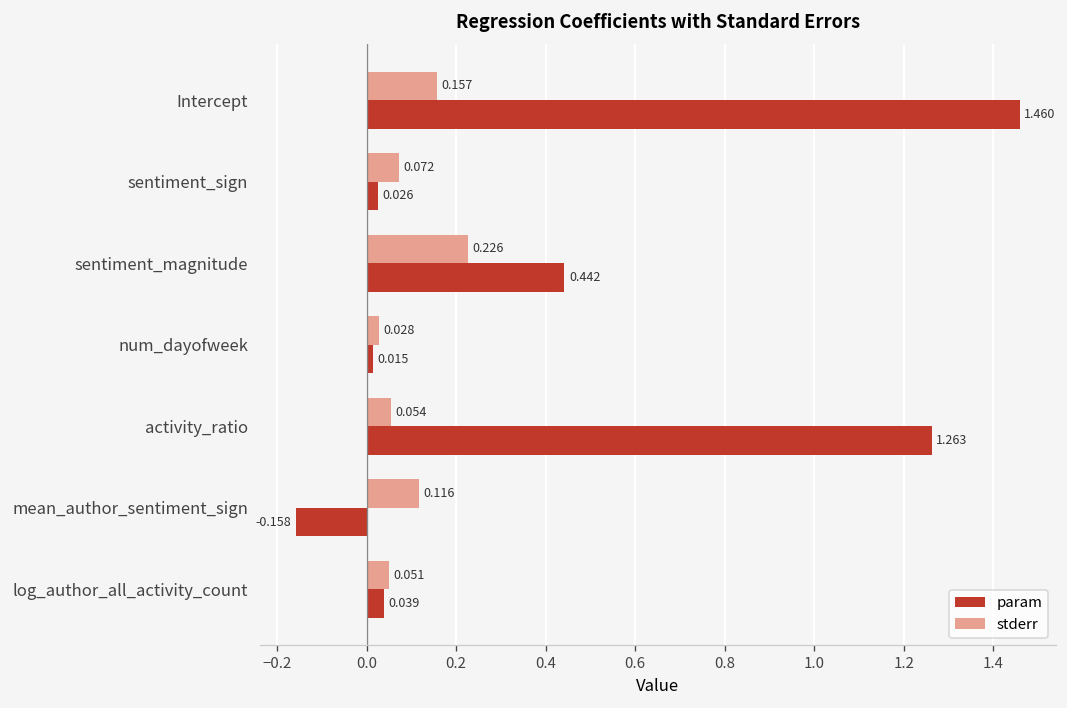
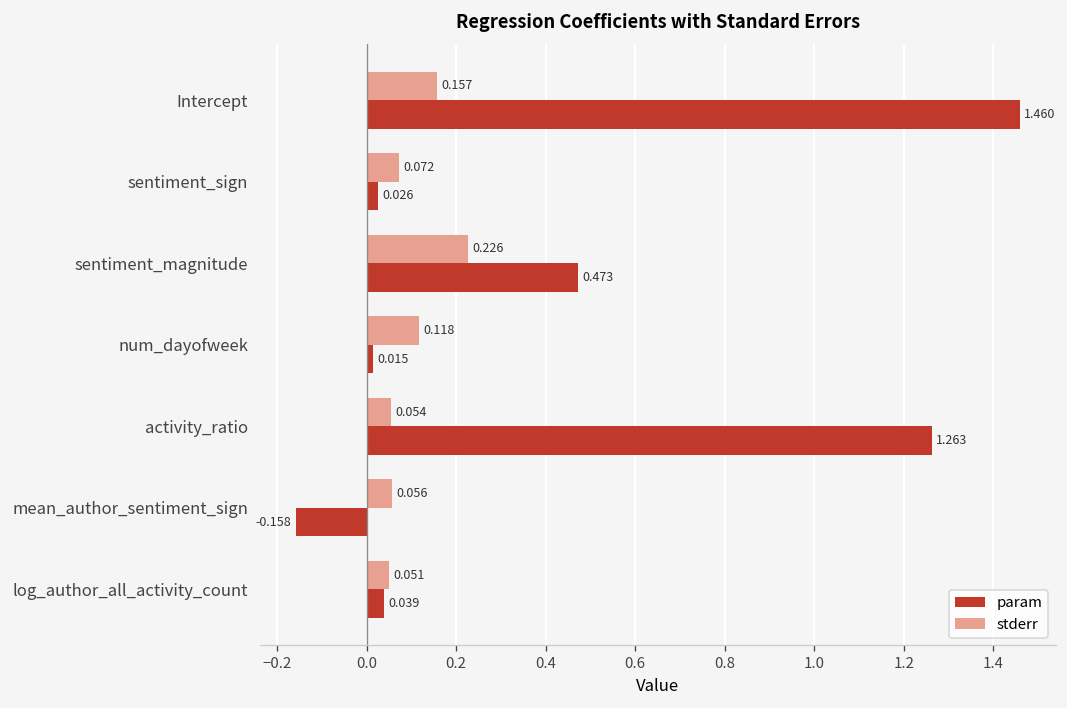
param, sentiment_magnitude: 0.442 -> 0.473
stderr, num_dayofweek: 0.028 -> 0.118
stderr, mean_author_sentiment_sign: 0.116 -> 0.056
